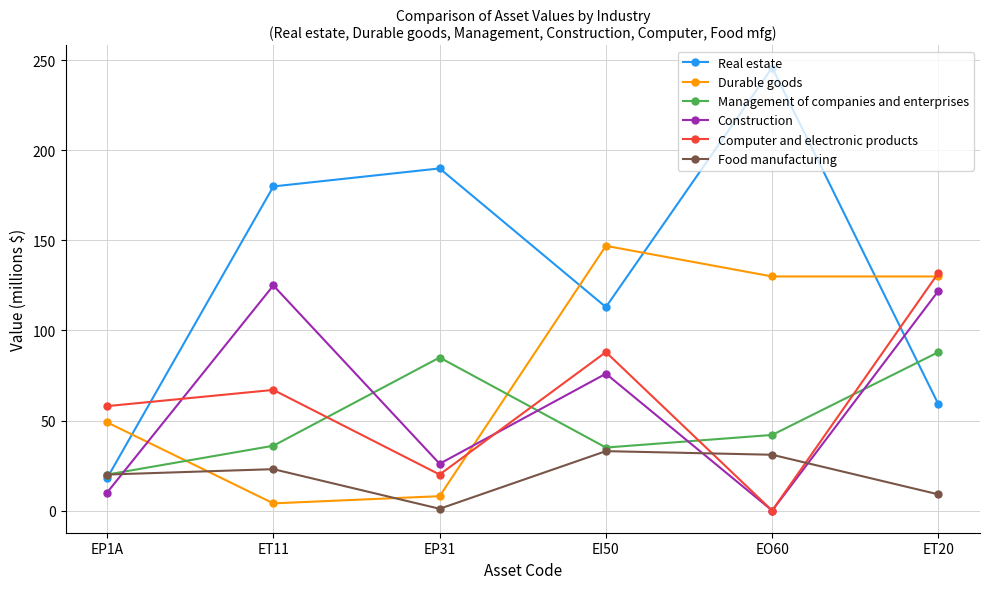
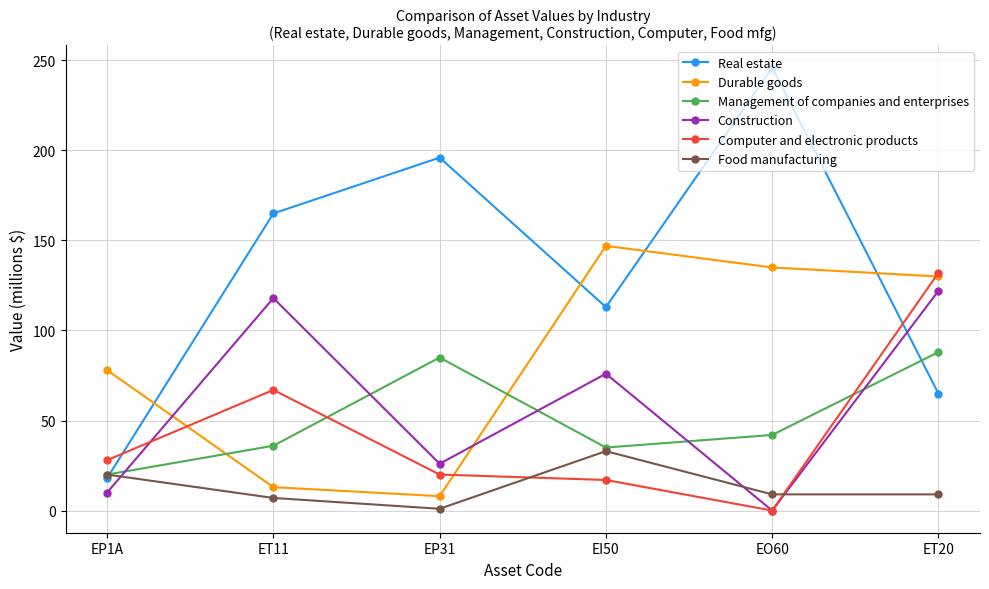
Durable goods, EP1A: 49 -> 78
Computer and electronic products, EP1A: 58 -> 28
Real estate, ET11: 180 -> 165
Durable goods, ET11: 4 -> 13
Construction, ET11: 125 -> 118
Food manufacturing, ET11: 23 -> 7
Real estate, EP31: 190 -> 196
Computer and electronic products, EI50: 88 -> 17
Durable goods, EO60: 130 -> 135
Food manufacturing, EO60: 31 -> 9
Real estate, ET20: 59 -> 65
